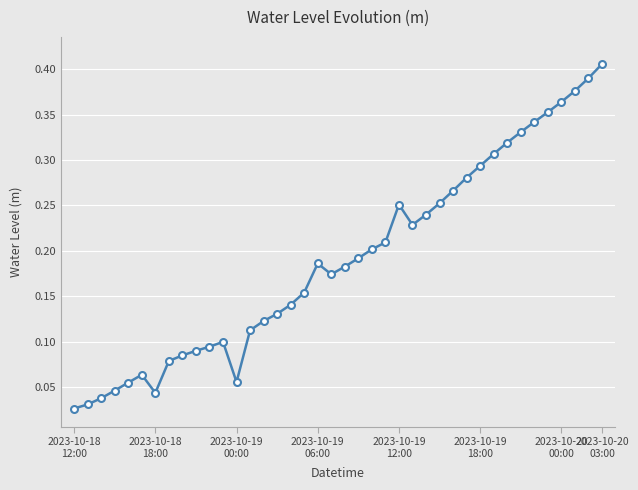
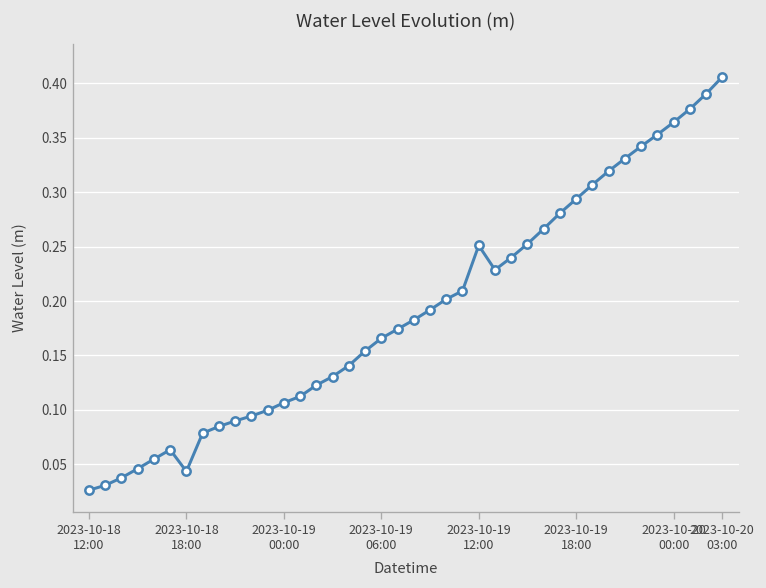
2023-10-19 00:00: 0.06 -> 0.11
2023-10-19 06:00: 0.19 -> 0.17
